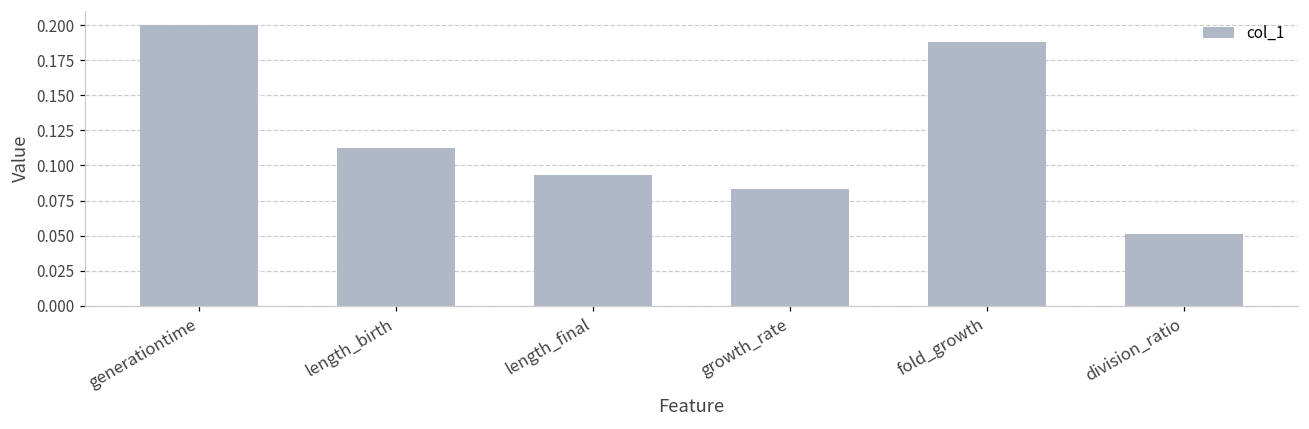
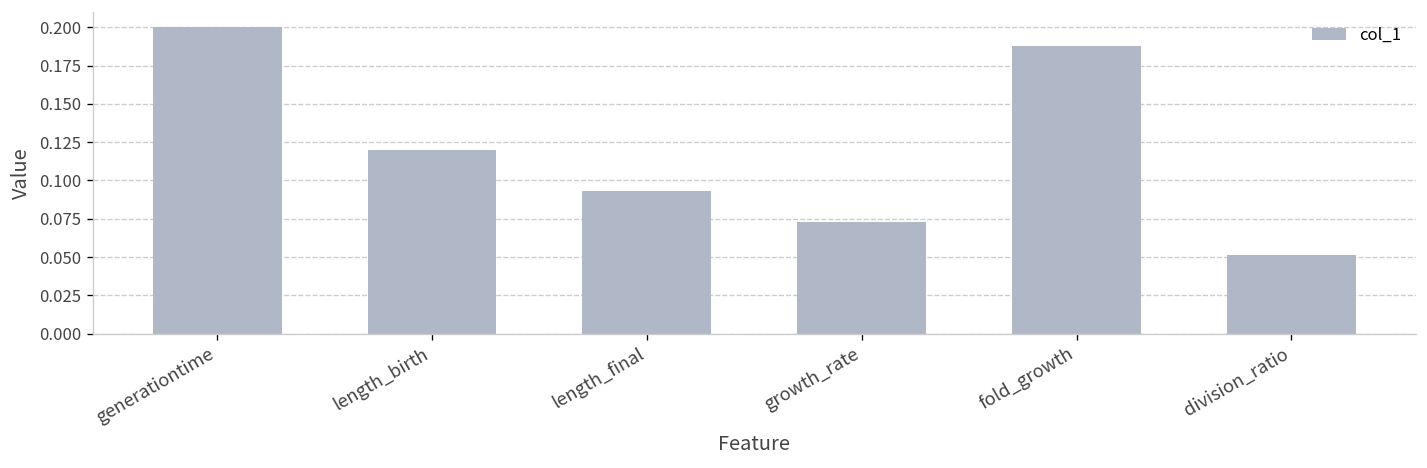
length_birth: 0.113 -> 0.120
growth_rate: 0.083 -> 0.073
